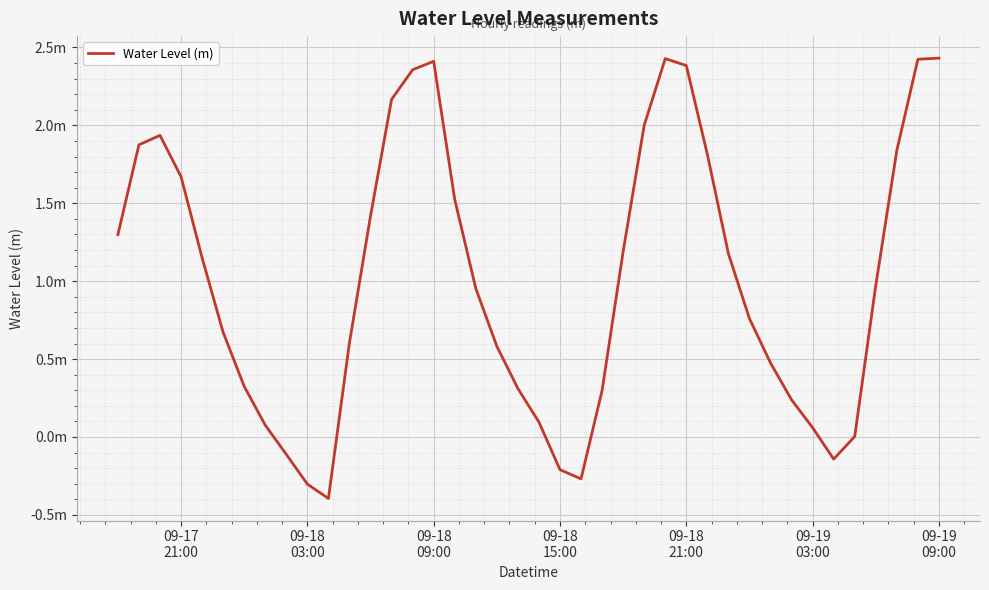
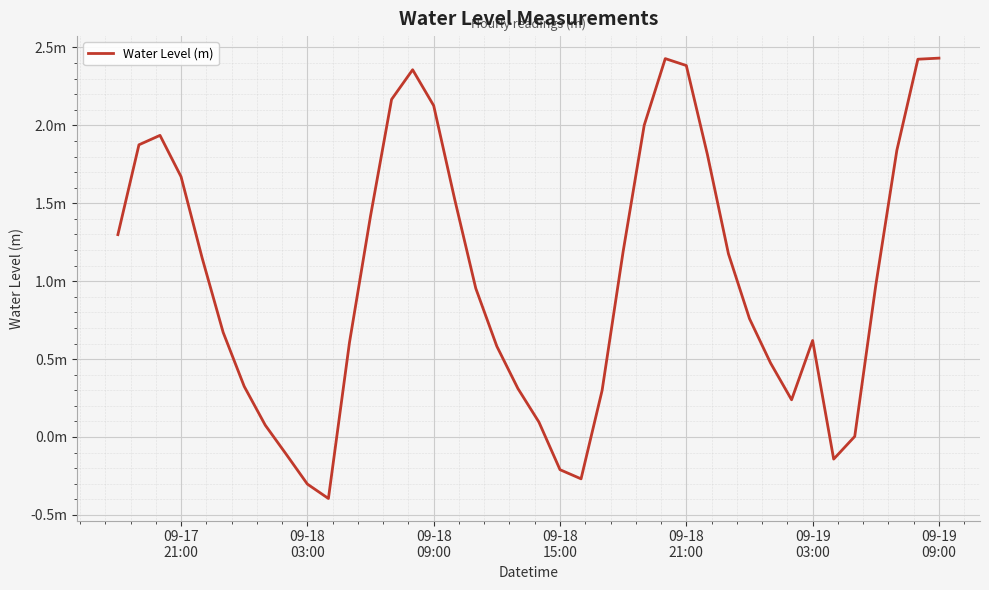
09-18 09:00: 2.41m -> 2.13m
09-19 03:00: 0.06m -> 0.62m
